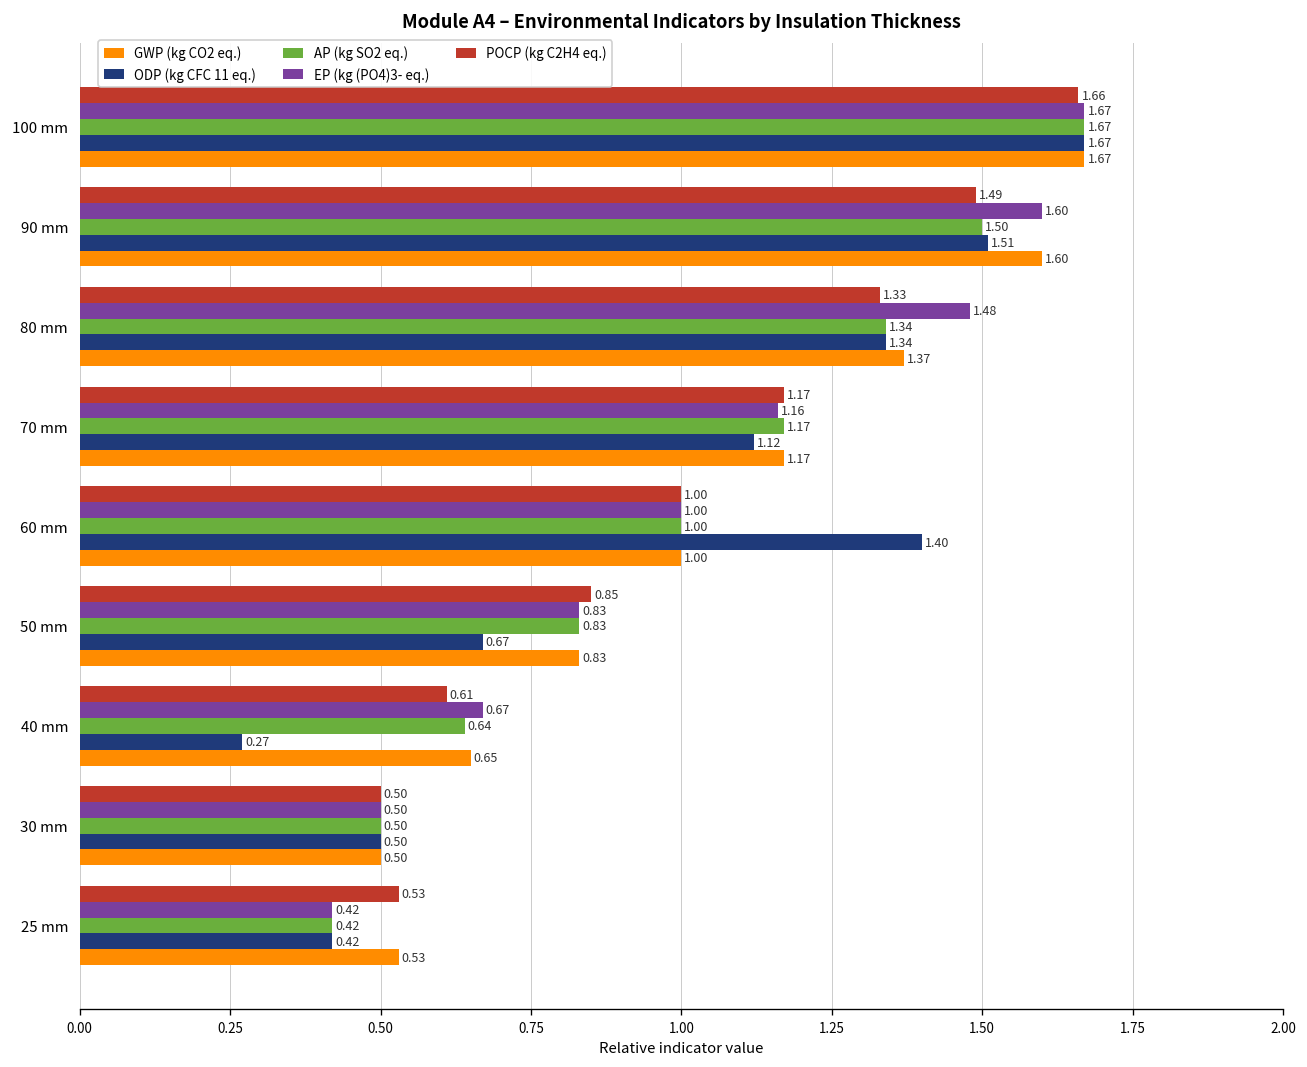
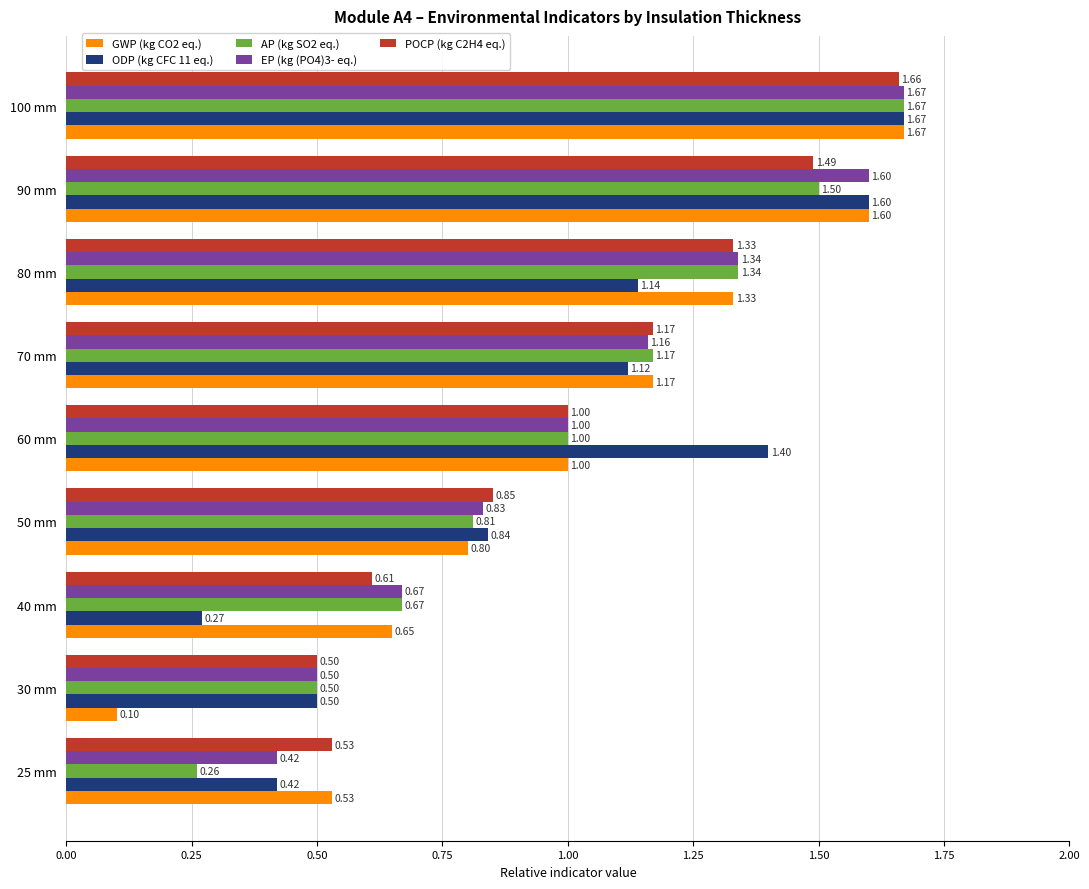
ODP (kg CFC 11 eq.), 90 mm: 1.51 -> 1.60
EP (kg (PO4)3- eq.), 80 mm: 1.48 -> 1.34
ODP (kg CFC 11 eq.), 80 mm: 1.34 -> 1.14
GWP (kg CO2 eq.), 80 mm: 1.37 -> 1.33
AP (kg SO2 eq.), 50 mm: 0.83 -> 0.81
ODP (kg CFC 11 eq.), 50 mm: 0.67 -> 0.84
GWP (kg CO2 eq.), 50 mm: 0.83 -> 0.80
AP (kg SO2 eq.), 40 mm: 0.64 -> 0.67
GWP (kg CO2 eq.), 30 mm: 0.50 -> 0.10
AP (kg SO2 eq.), 25 mm: 0.42 -> 0.26
